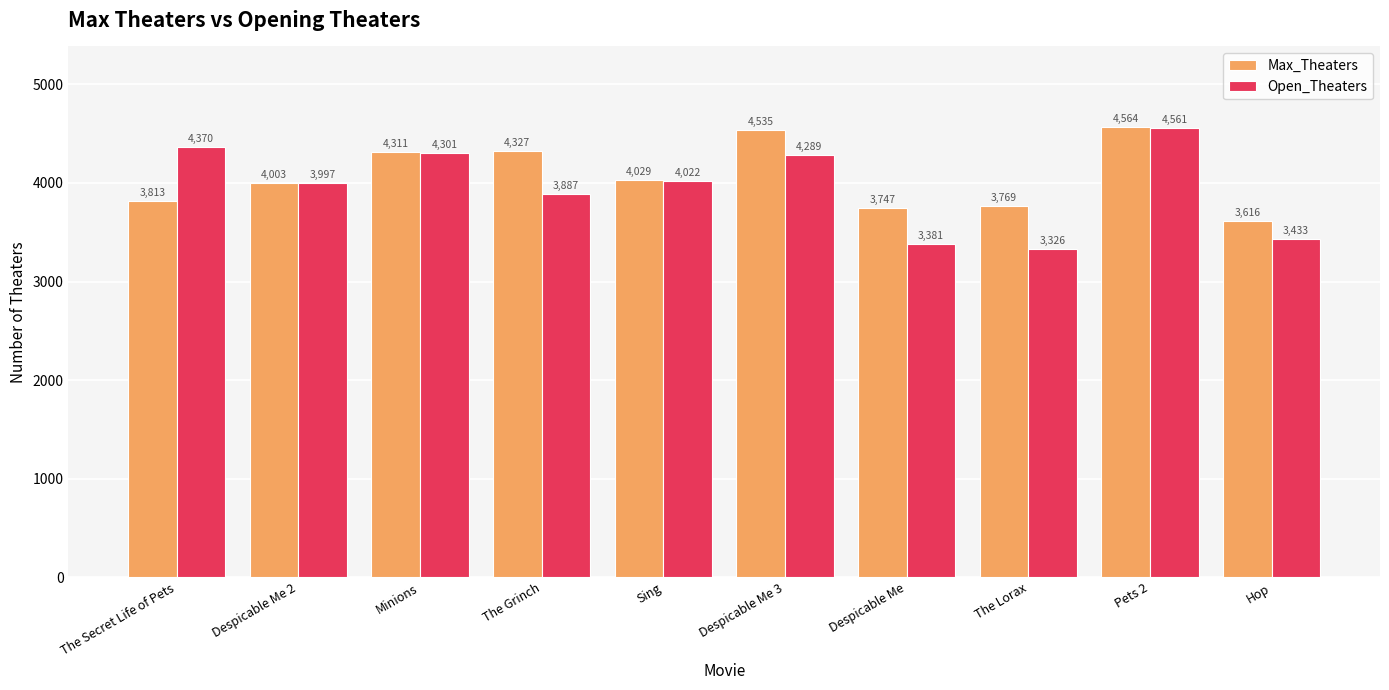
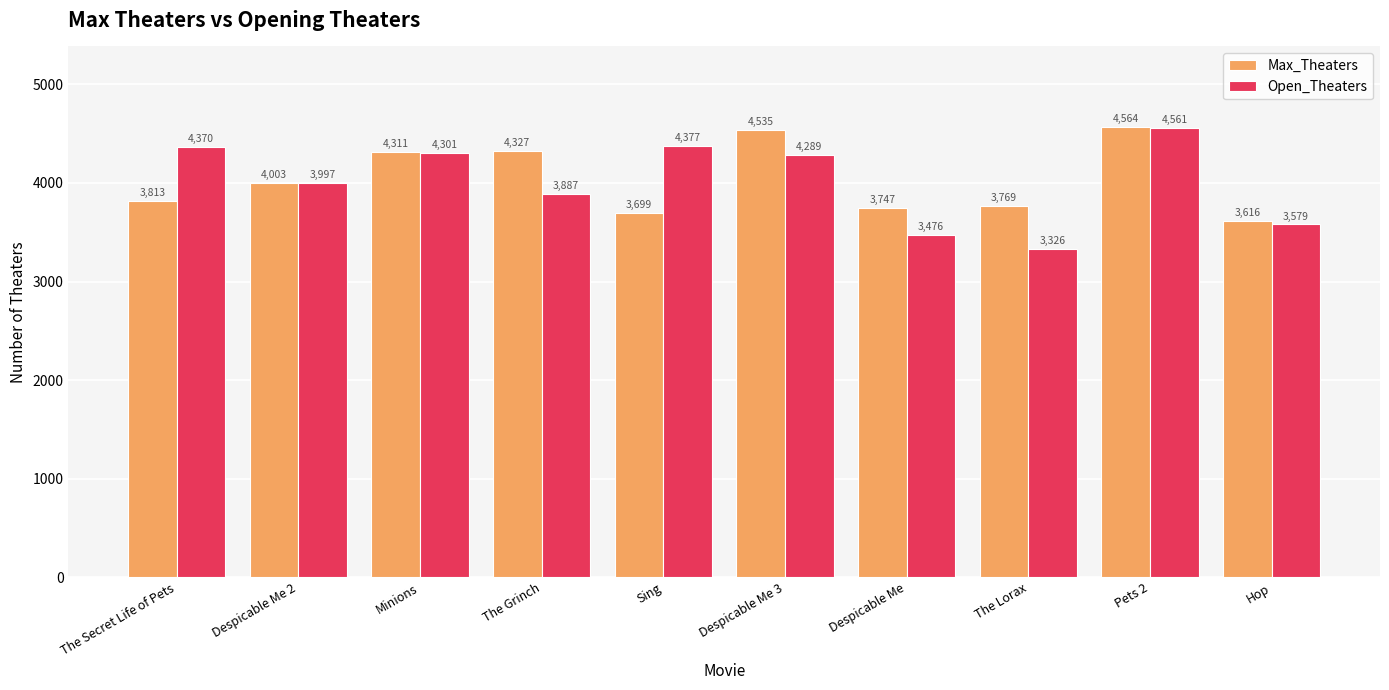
Max_Theaters, Sing: 4,029 -> 3,699
Open_Theaters, Sing: 4,022 -> 4,377
Open_Theaters, Despicable Me: 3,381 -> 3,476
Open_Theaters, Hop: 3,433 -> 3,579
